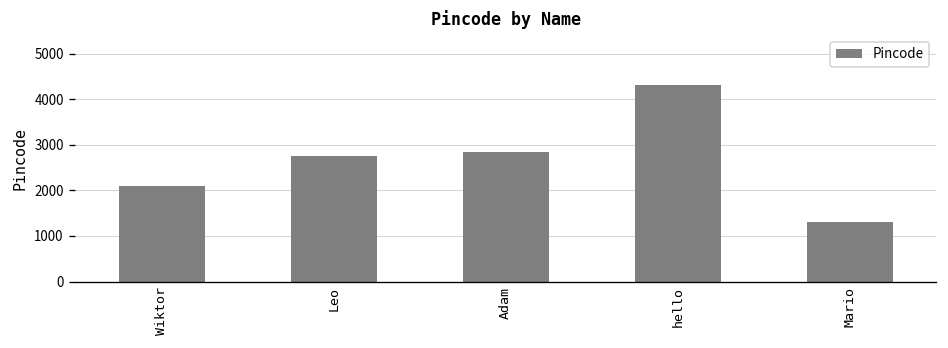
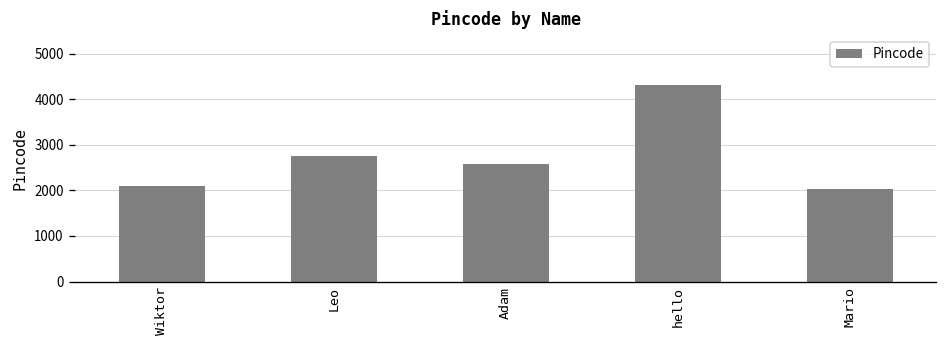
Adam: 2800 -> 2600
Mario: 1300 -> 2000
